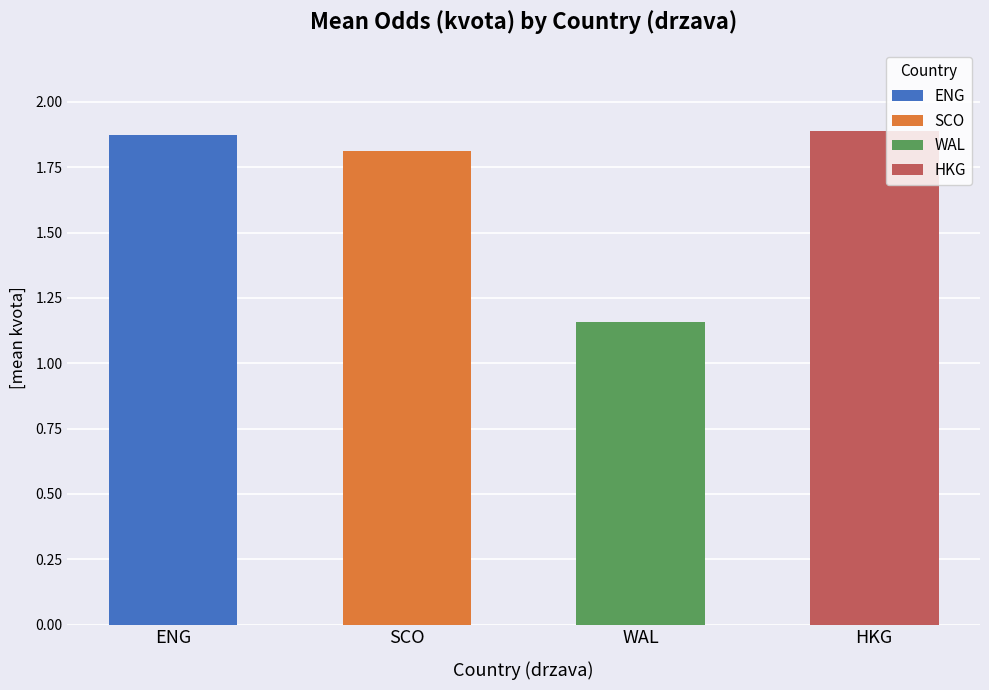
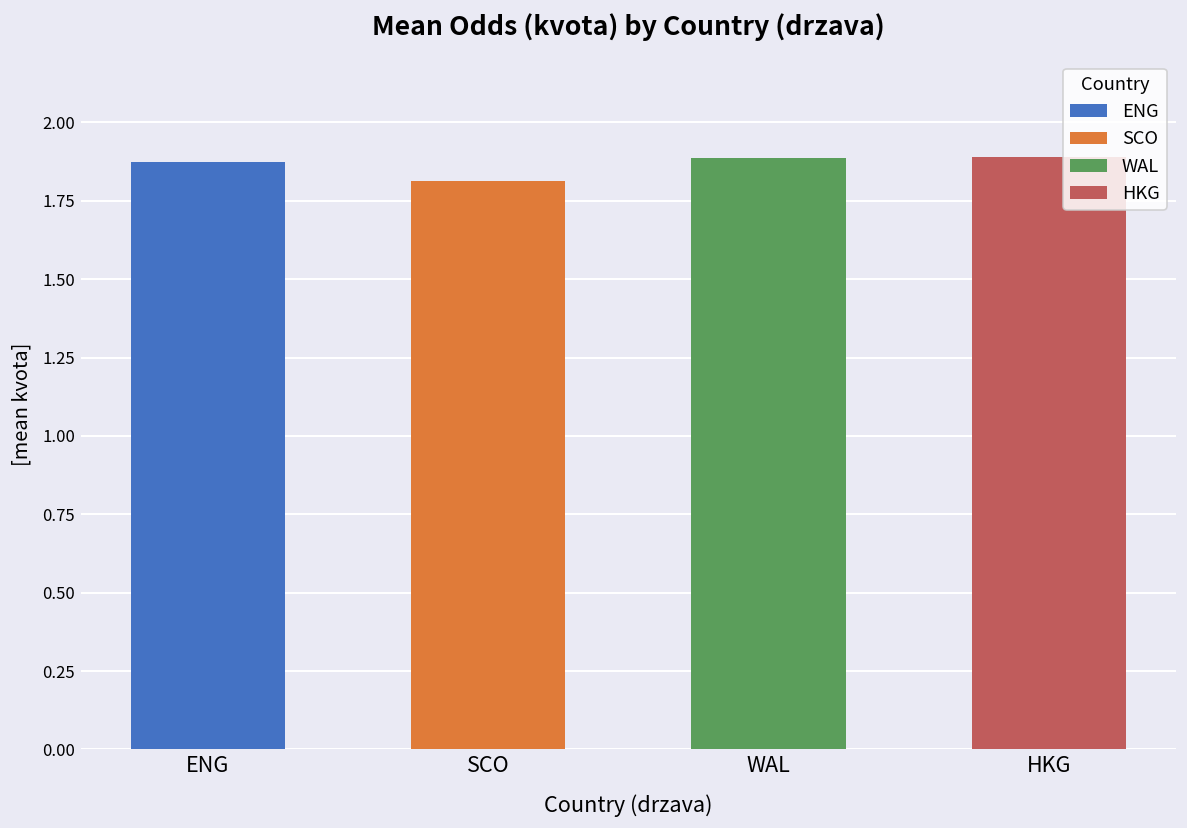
WAL: 1.16 -> 1.89
